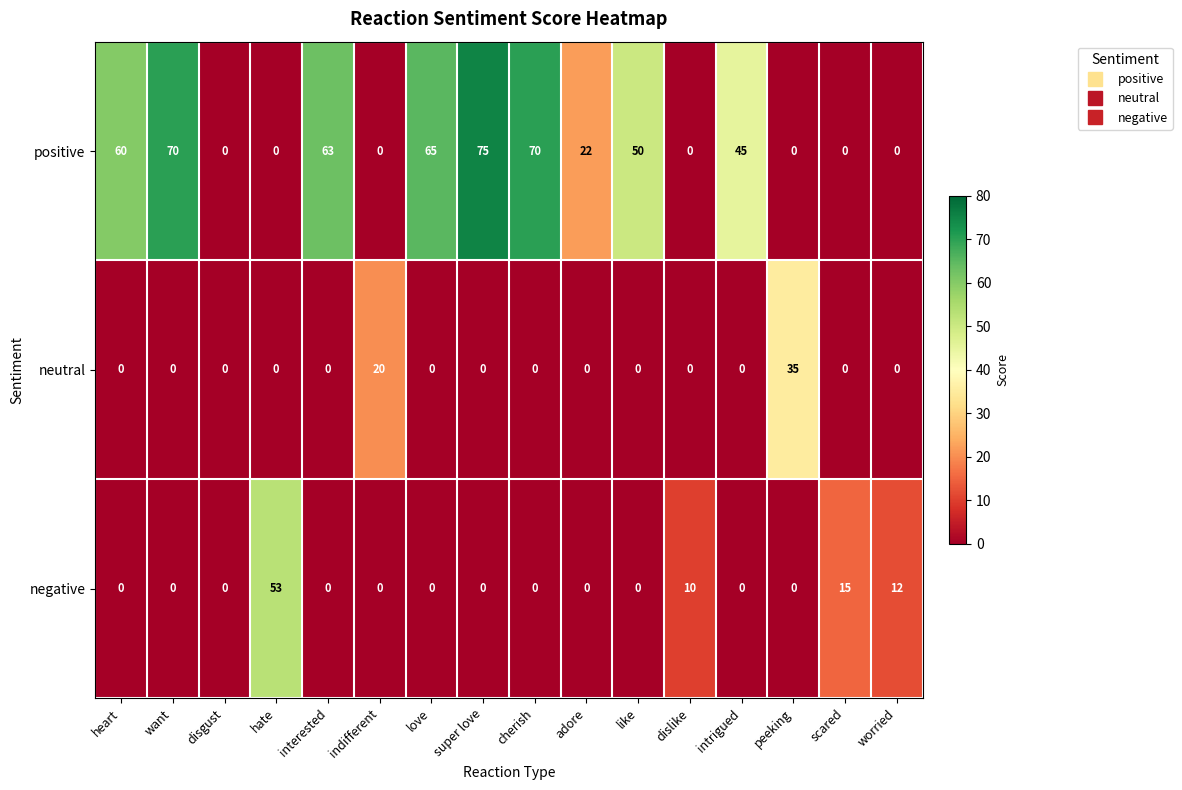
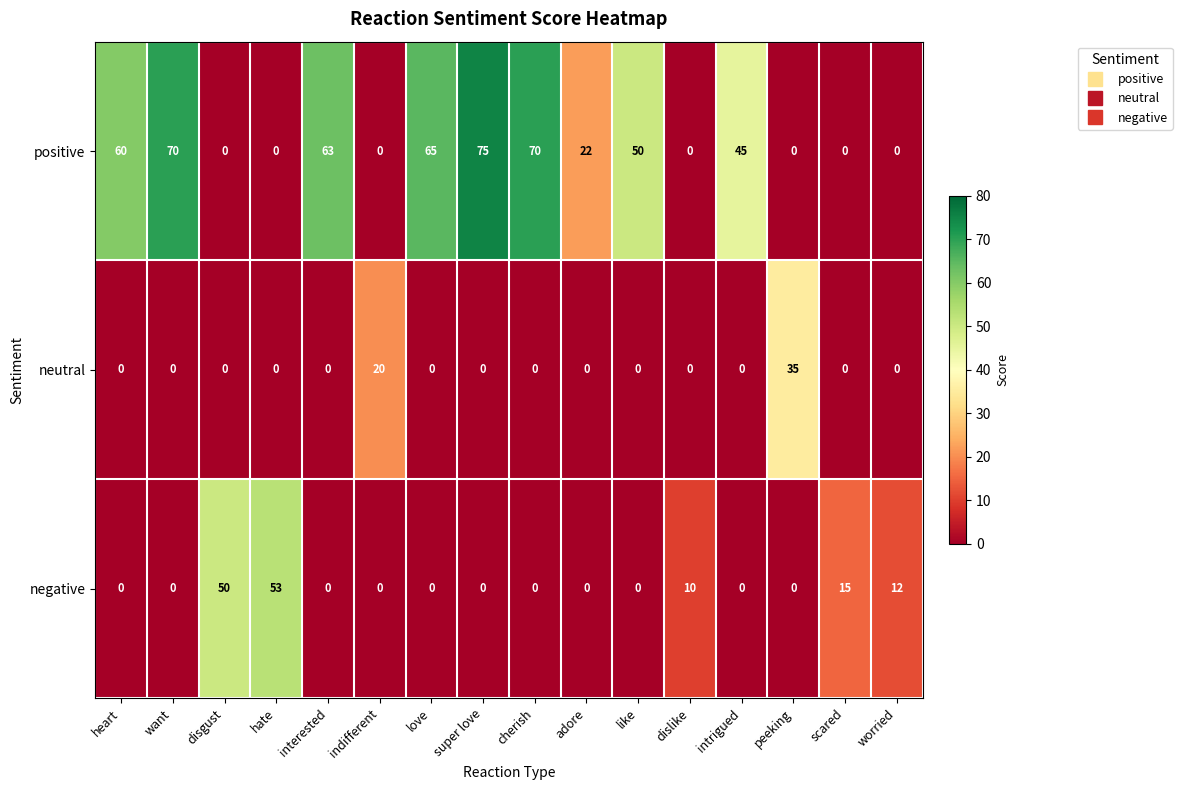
negative, disgust: 0 -> 50
